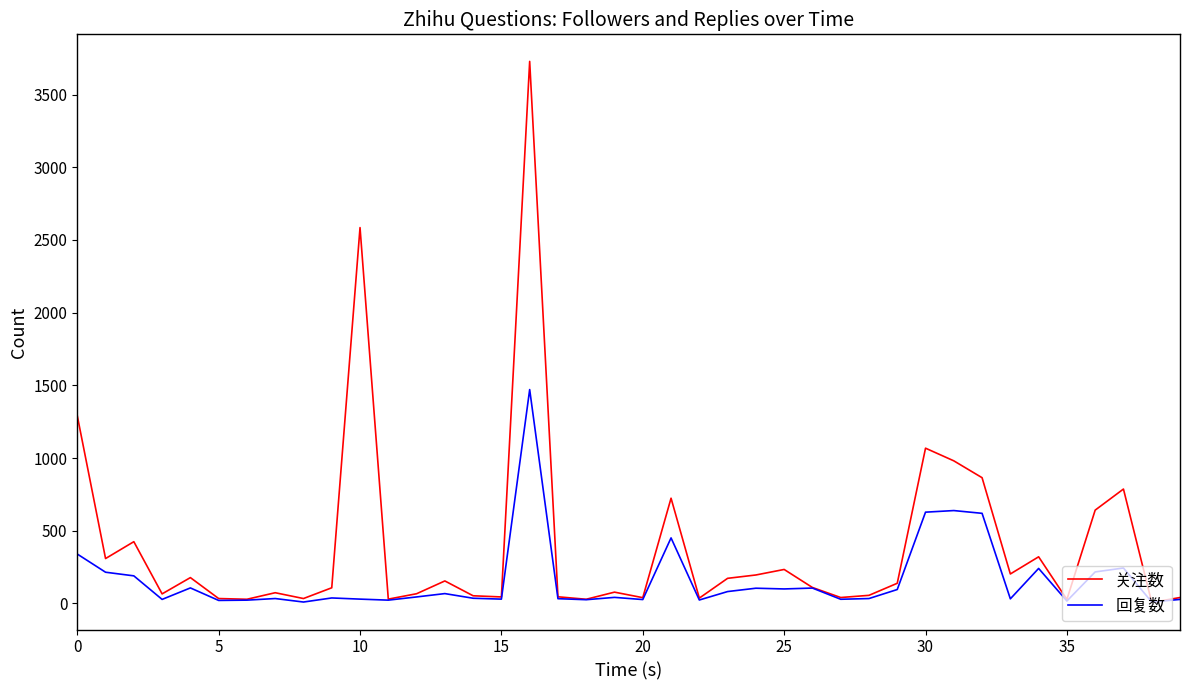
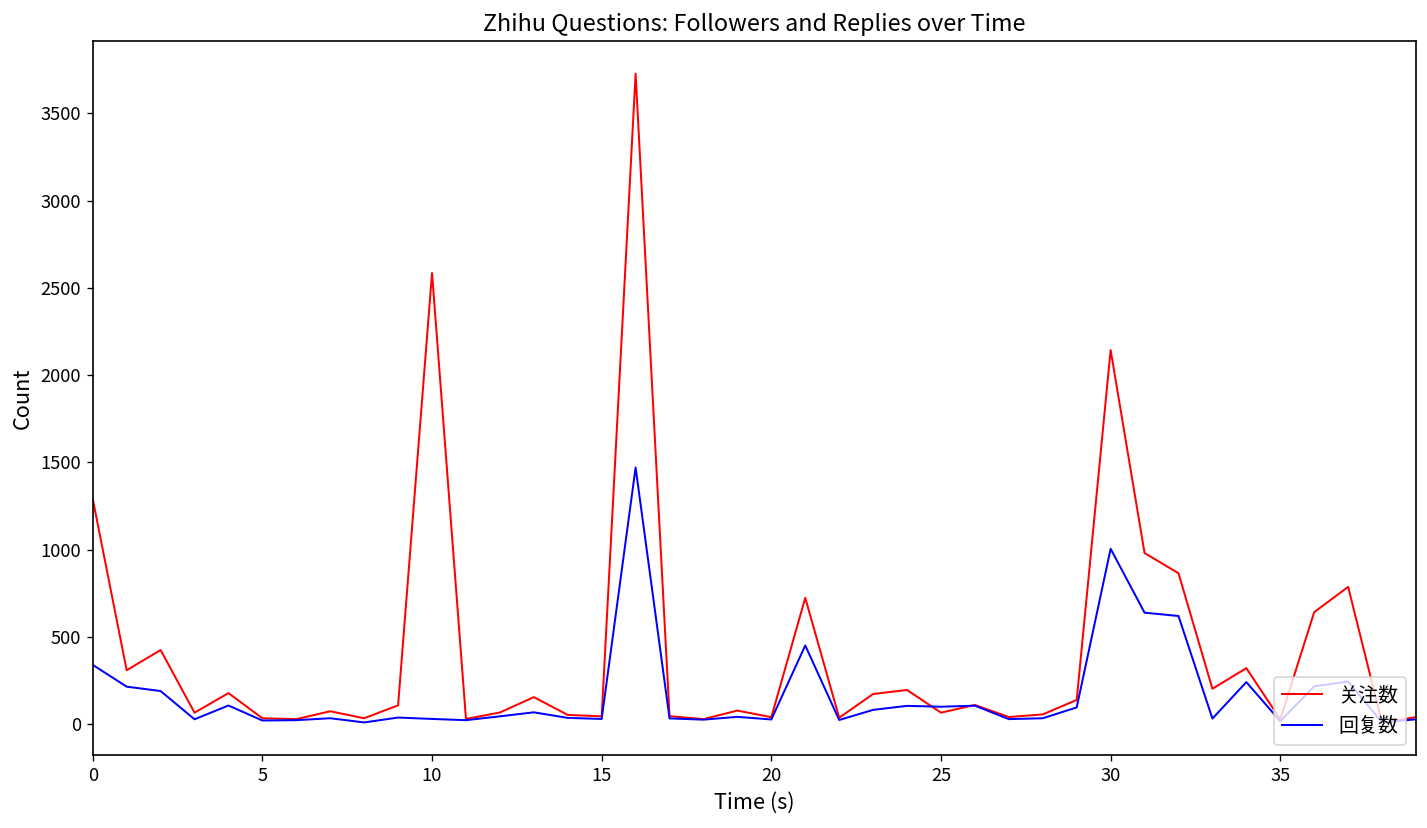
关注数, 25: 230 -> 70
关注数, 30: 1070 -> 2140
回复数, 30: 630 -> 1010
